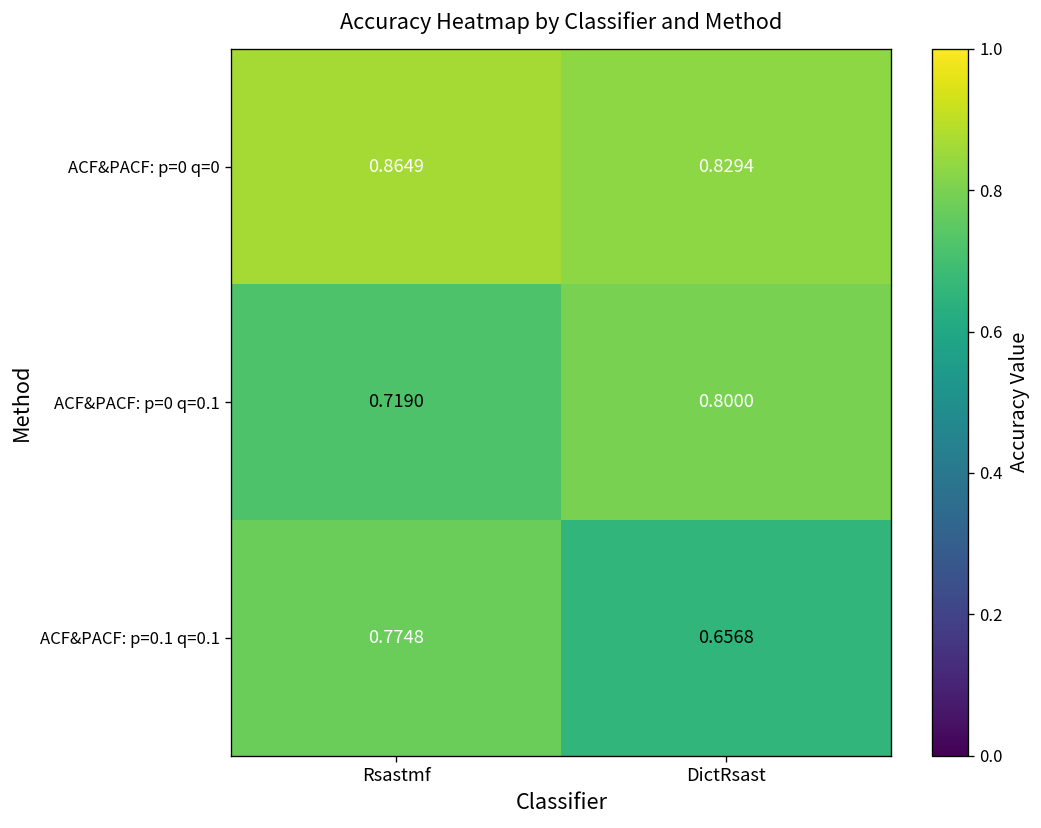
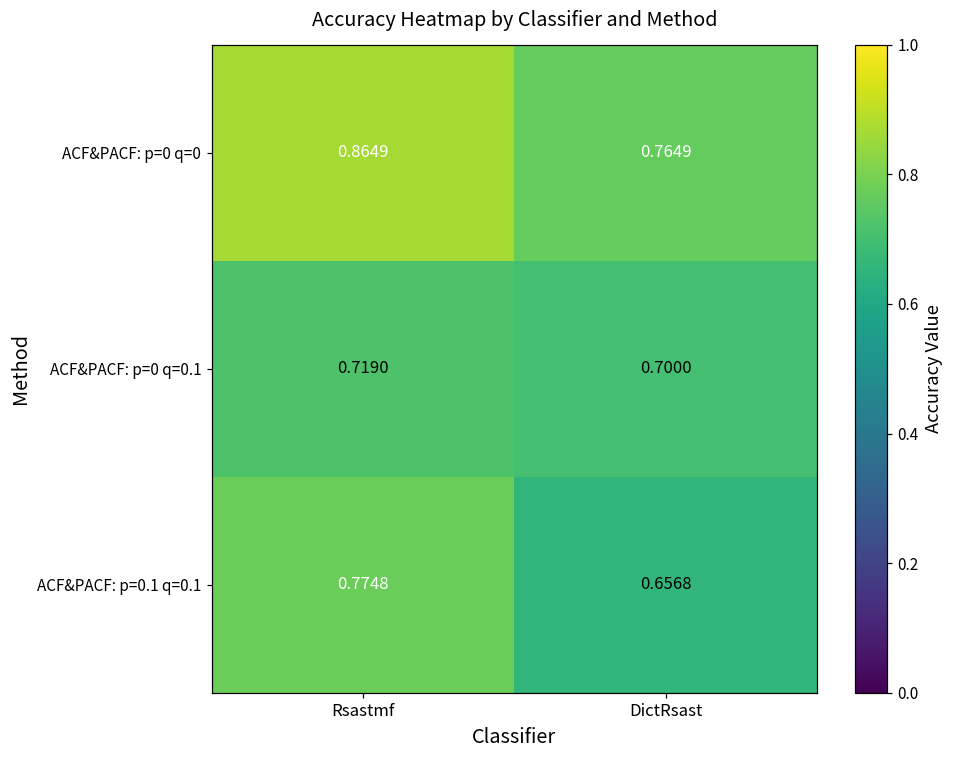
ACF&PACF: p=0 q=0, DictRsast: 0.8294 -> 0.7649
ACF&PACF: p=0 q=0.1, DictRsast: 0.8000 -> 0.7000
